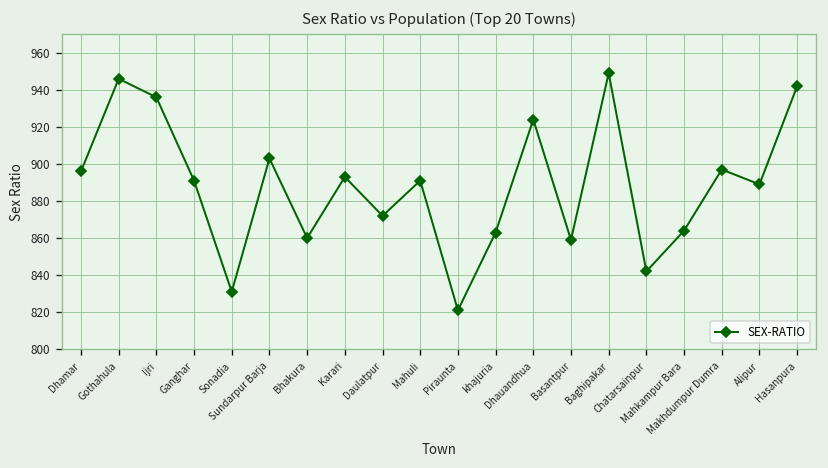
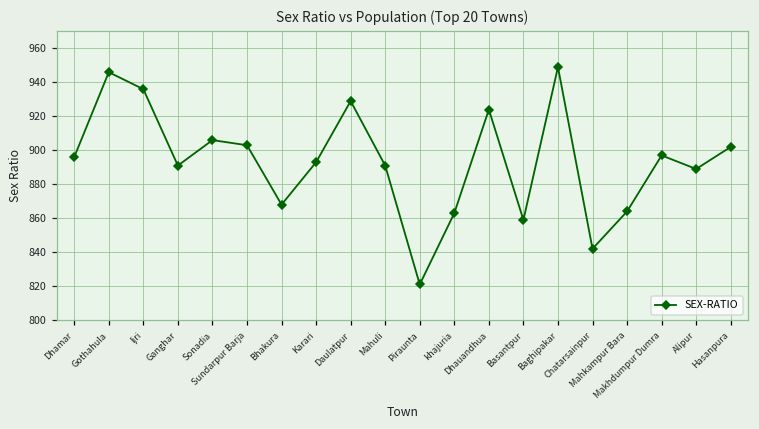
Sonadia: 831 -> 906
Bhakura: 860 -> 868
Daulatpur: 872 -> 929
Hasanpura: 942 -> 902
